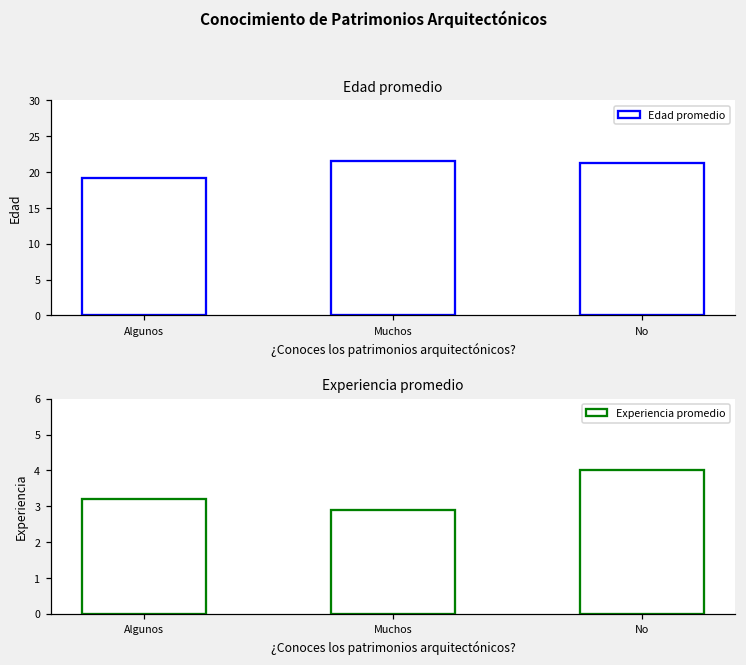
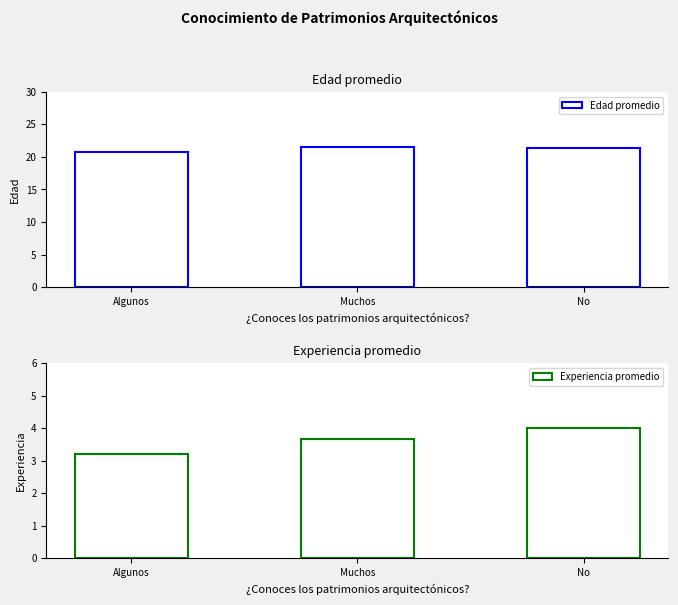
Edad promedio, Algunos: 19 -> 21
Experiencia promedio, Muchos: 2.9 -> 3.7
